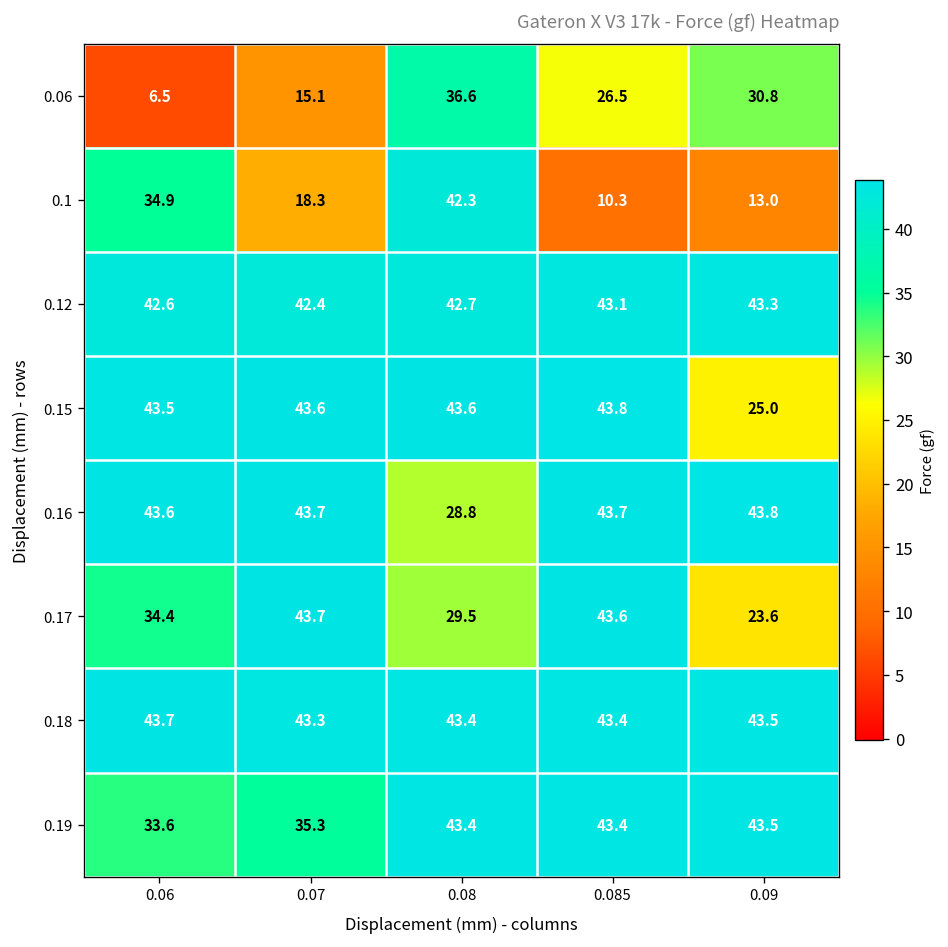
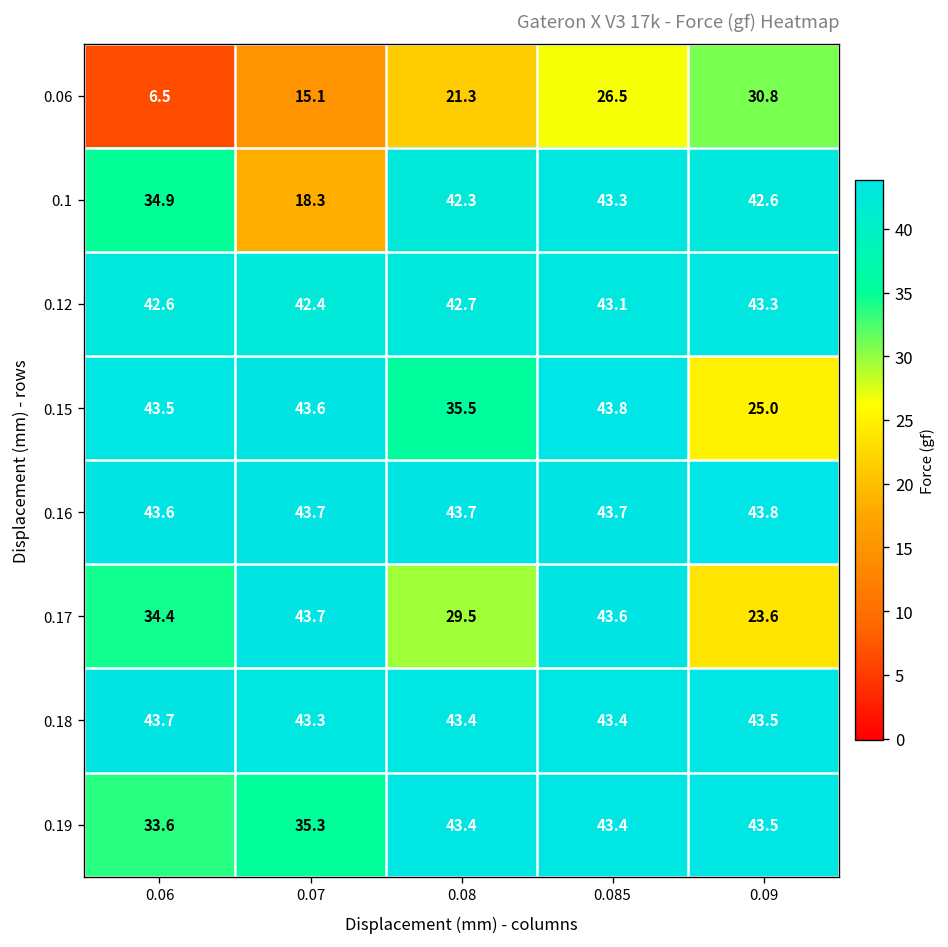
0.06, 0.08: 36.6 -> 21.3
0.1, 0.085: 10.3 -> 43.3
0.1, 0.09: 13.0 -> 42.6
0.15, 0.08: 43.6 -> 35.5
0.16, 0.08: 28.8 -> 43.7
